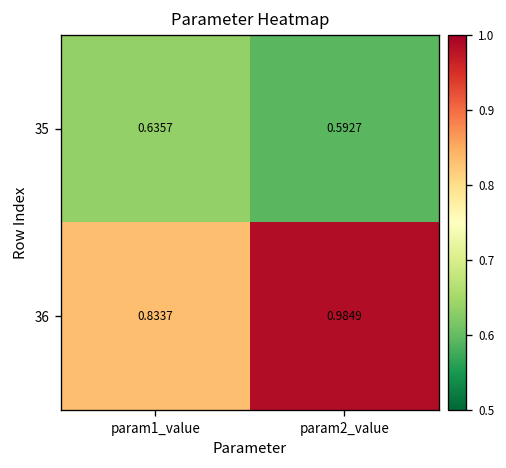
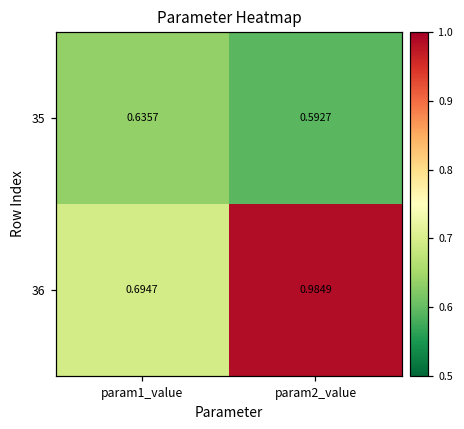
36, param1_value: 0.8337 -> 0.6947
